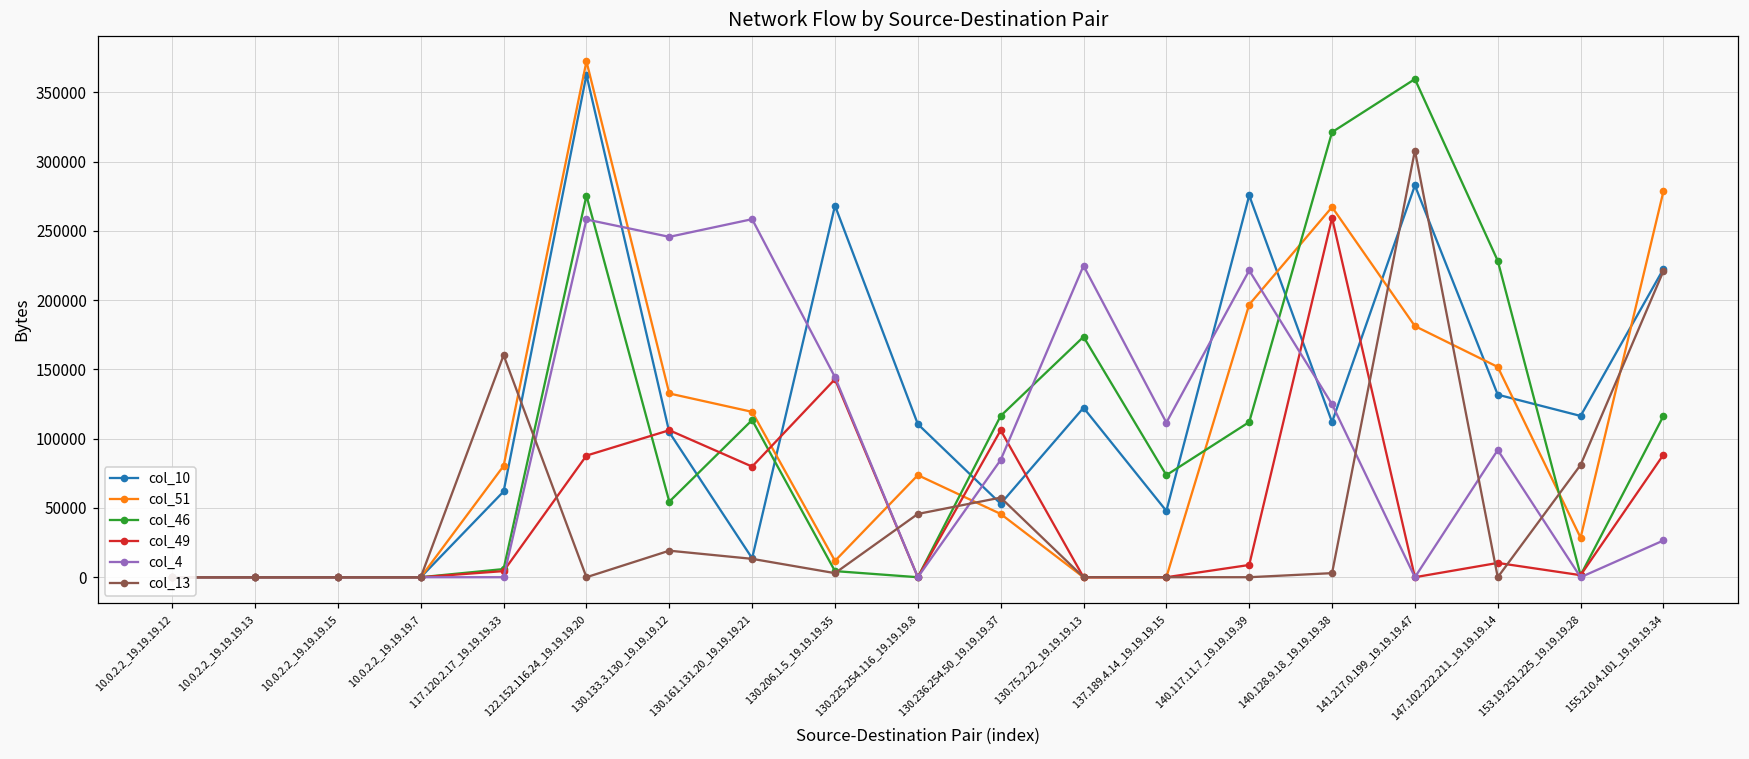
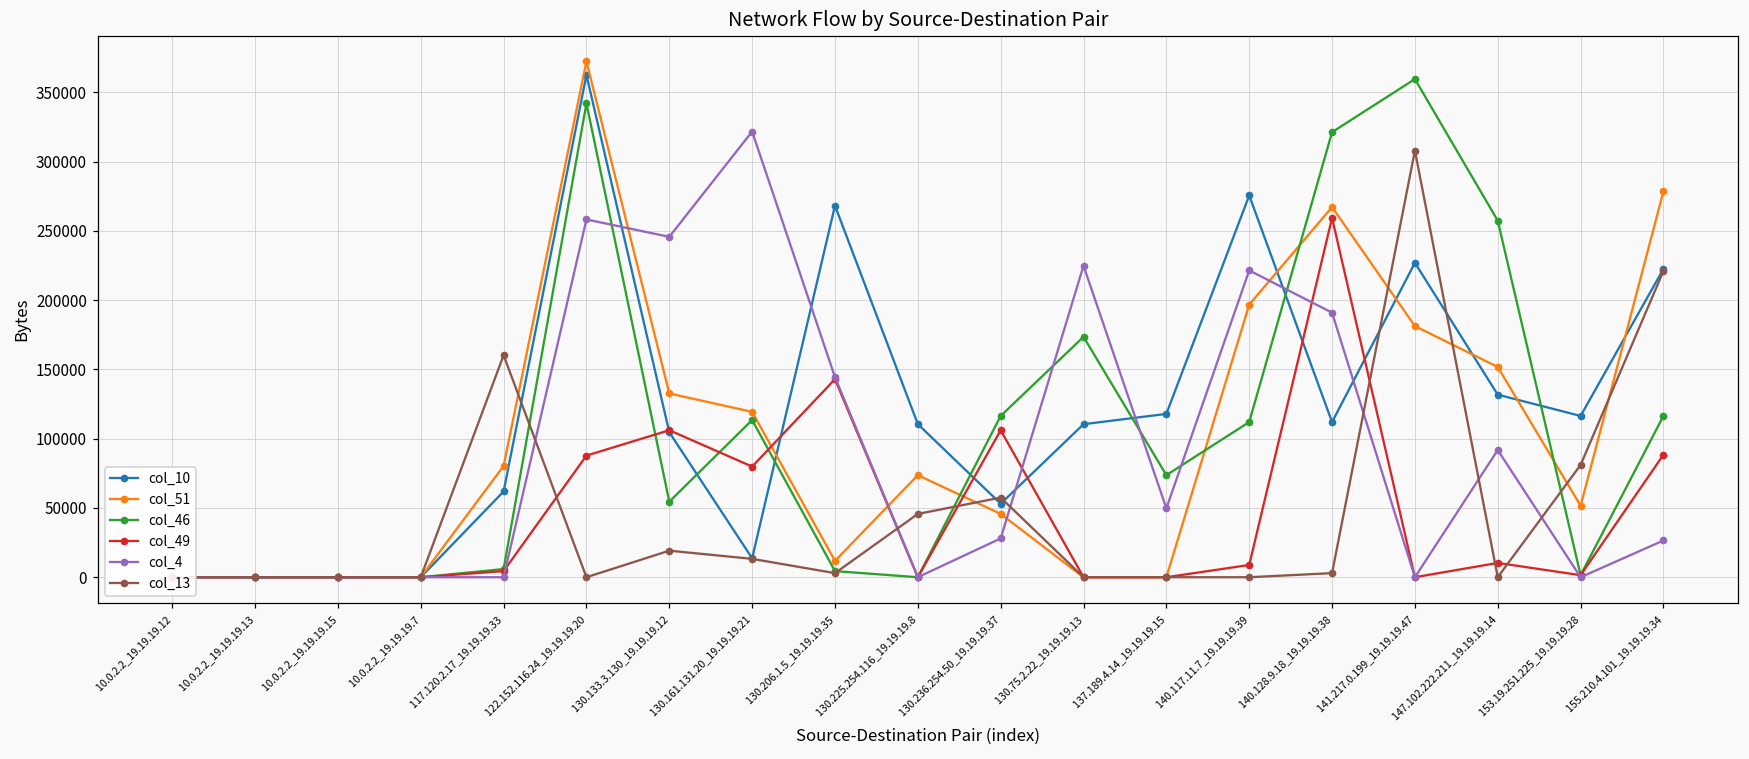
col_46, 122.152.116.24_19.19.19.20: 276000 -> 342000
col_4, 130.161.131.20_19.19.19.21: 259000 -> 322000
col_4, 130.236.254.50_19.19.19.37: 85000 -> 28000
col_10, 130.75.2.22_19.19.19.13: 122000 -> 110000
col_10, 137.189.4.14_19.19.19.15: 48000 -> 118000
col_4, 137.189.4.14_19.19.19.15: 112000 -> 50000
col_4, 140.128.9.18_19.19.19.38: 125000 -> 191000
col_10, 141.217.0.199_19.19.19.47: 283000 -> 227000
col_46, 147.102.222.211_19.19.19.14: 228000 -> 257000
col_51, 153.19.251.225_19.19.19.28: 29000 -> 52000
